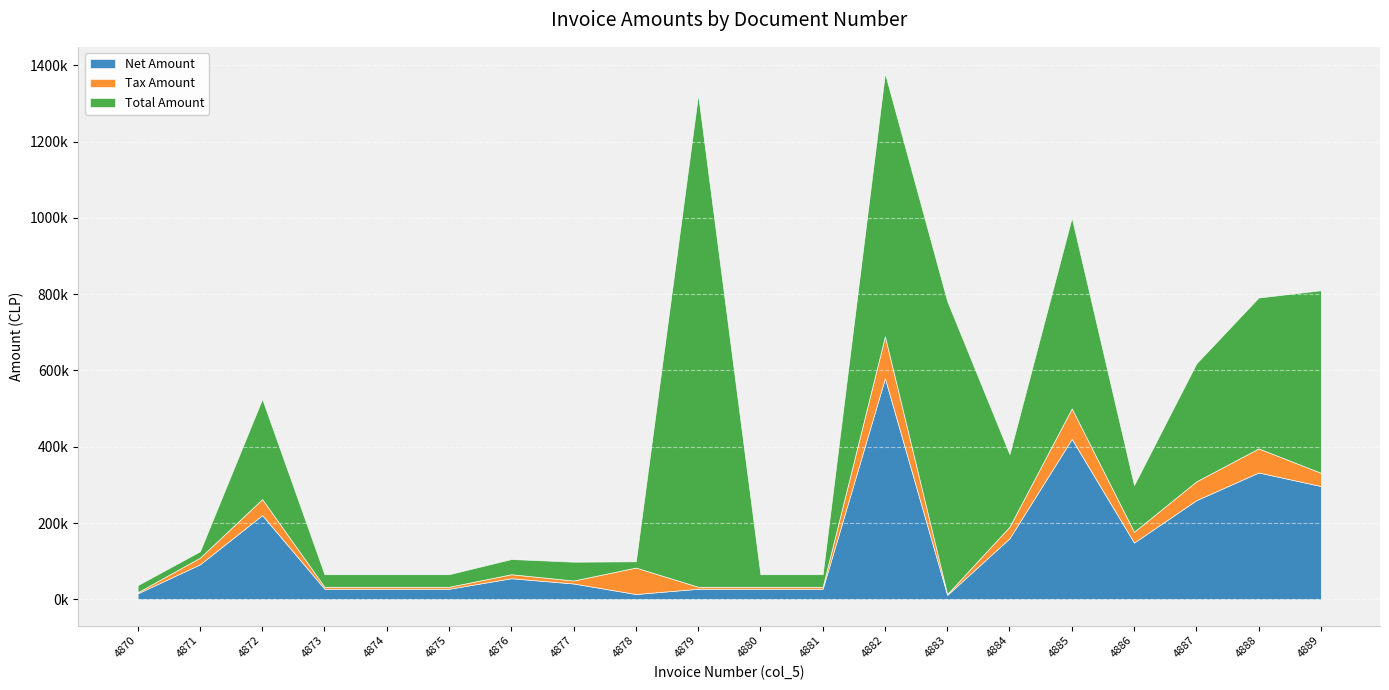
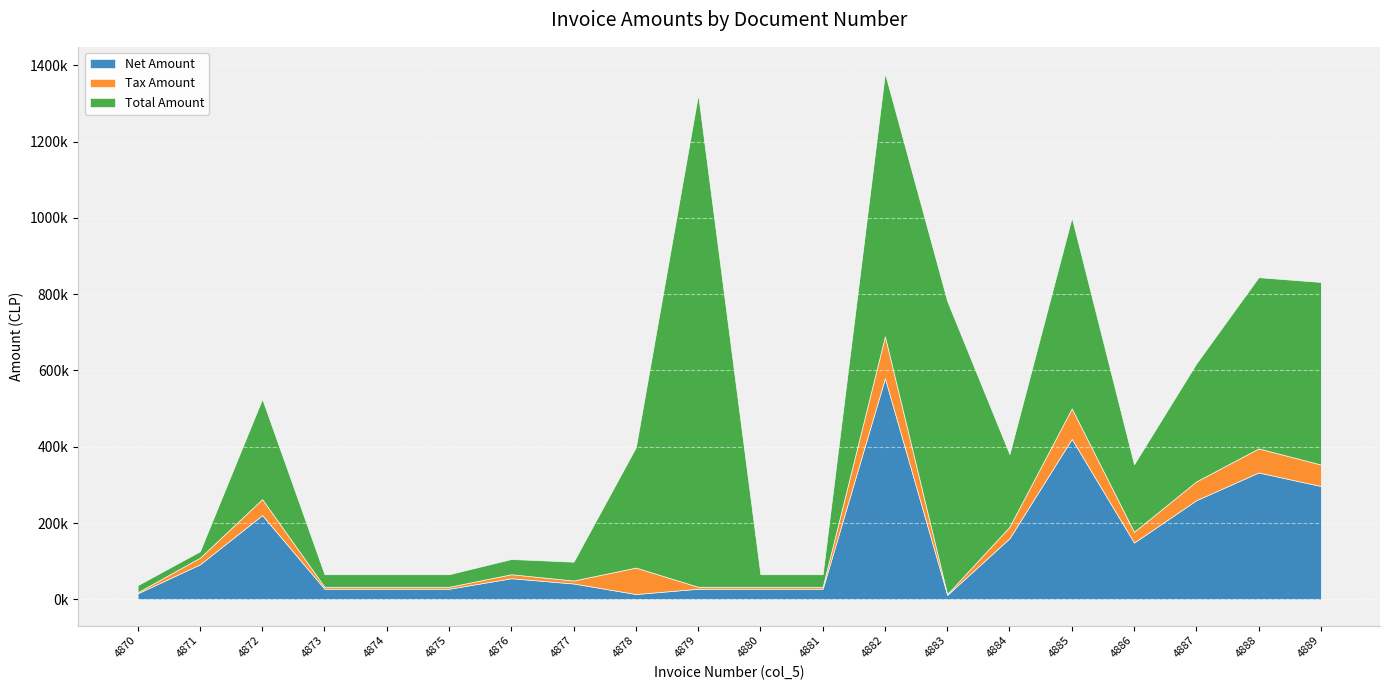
Total Amount, 4878: 20000 -> 320000
Total Amount, 4886: 120000 -> 180000
Total Amount, 4888: 400000 -> 450000
Tax Amount, 4889: 30000 -> 60000
